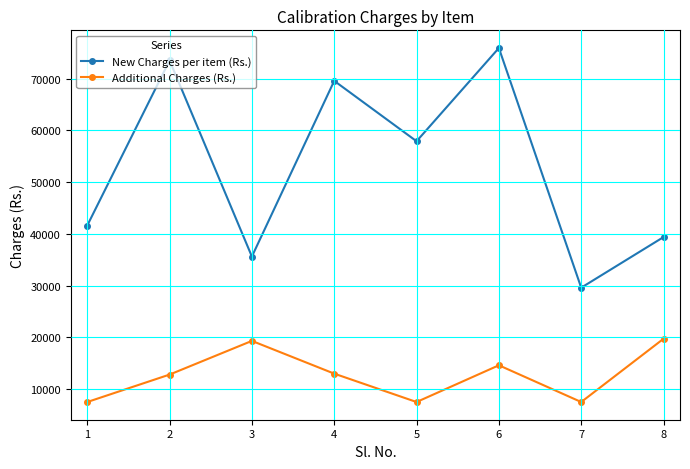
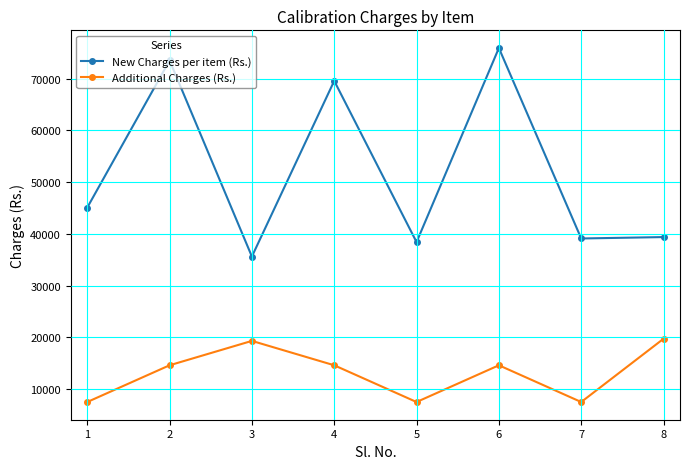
New Charges per item (Rs.), 1: 42000 -> 45000
Additional Charges (Rs.), 2: 13000 -> 15000
Additional Charges (Rs.), 4: 13000 -> 15000
New Charges per item (Rs.), 5: 58000 -> 38000
New Charges per item (Rs.), 7: 30000 -> 39000
